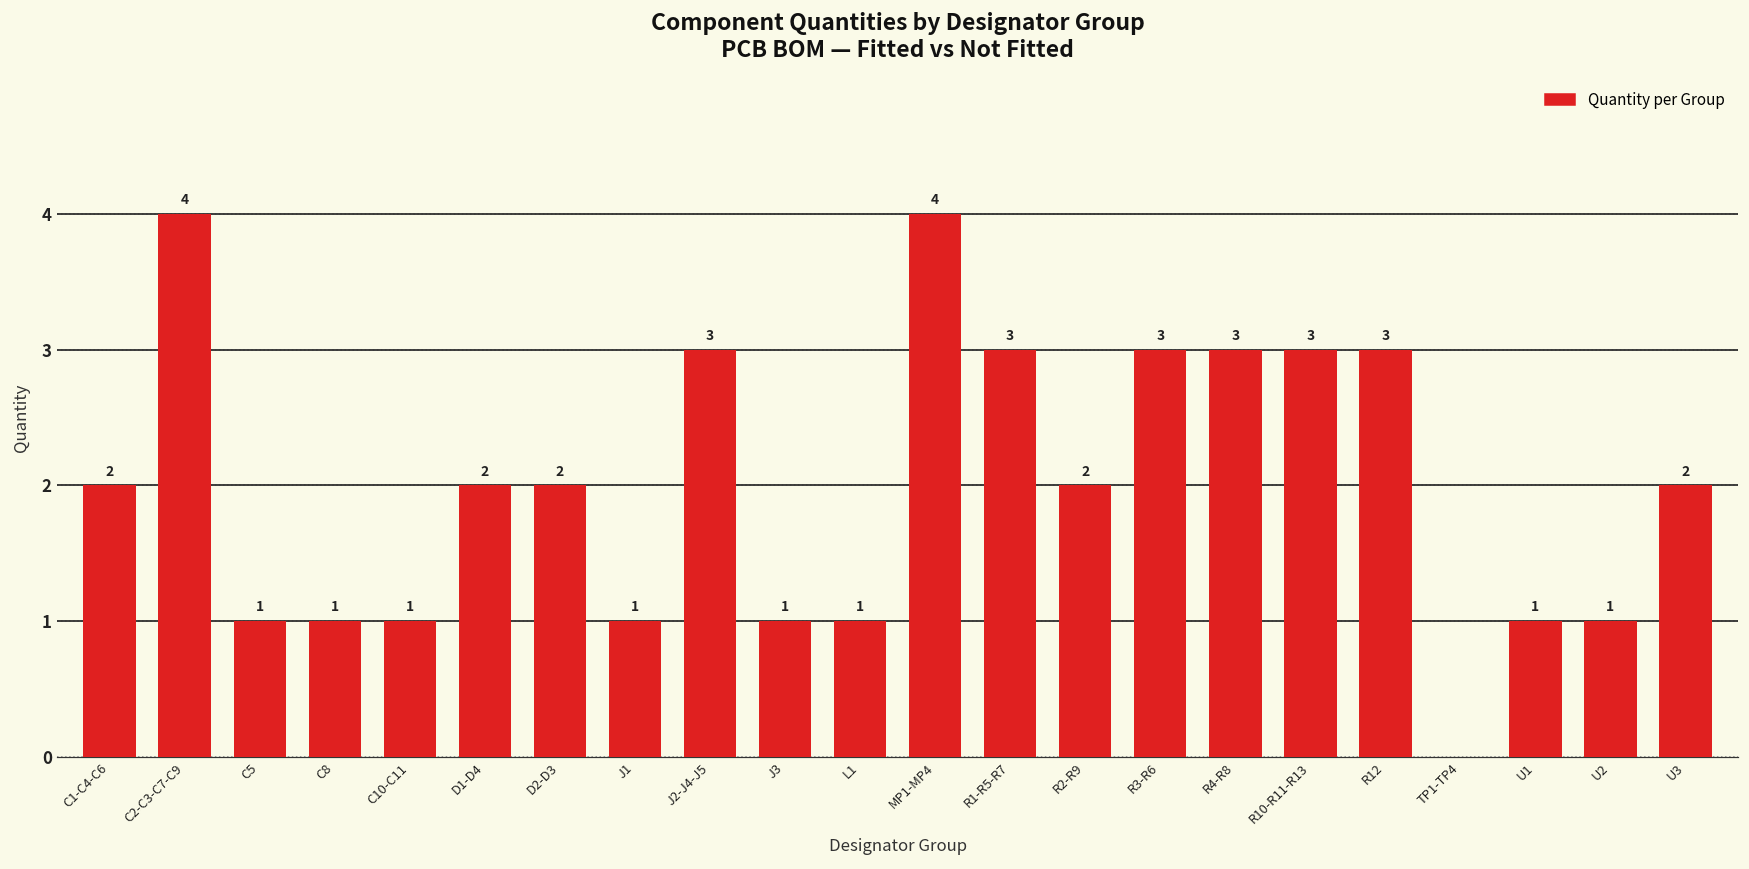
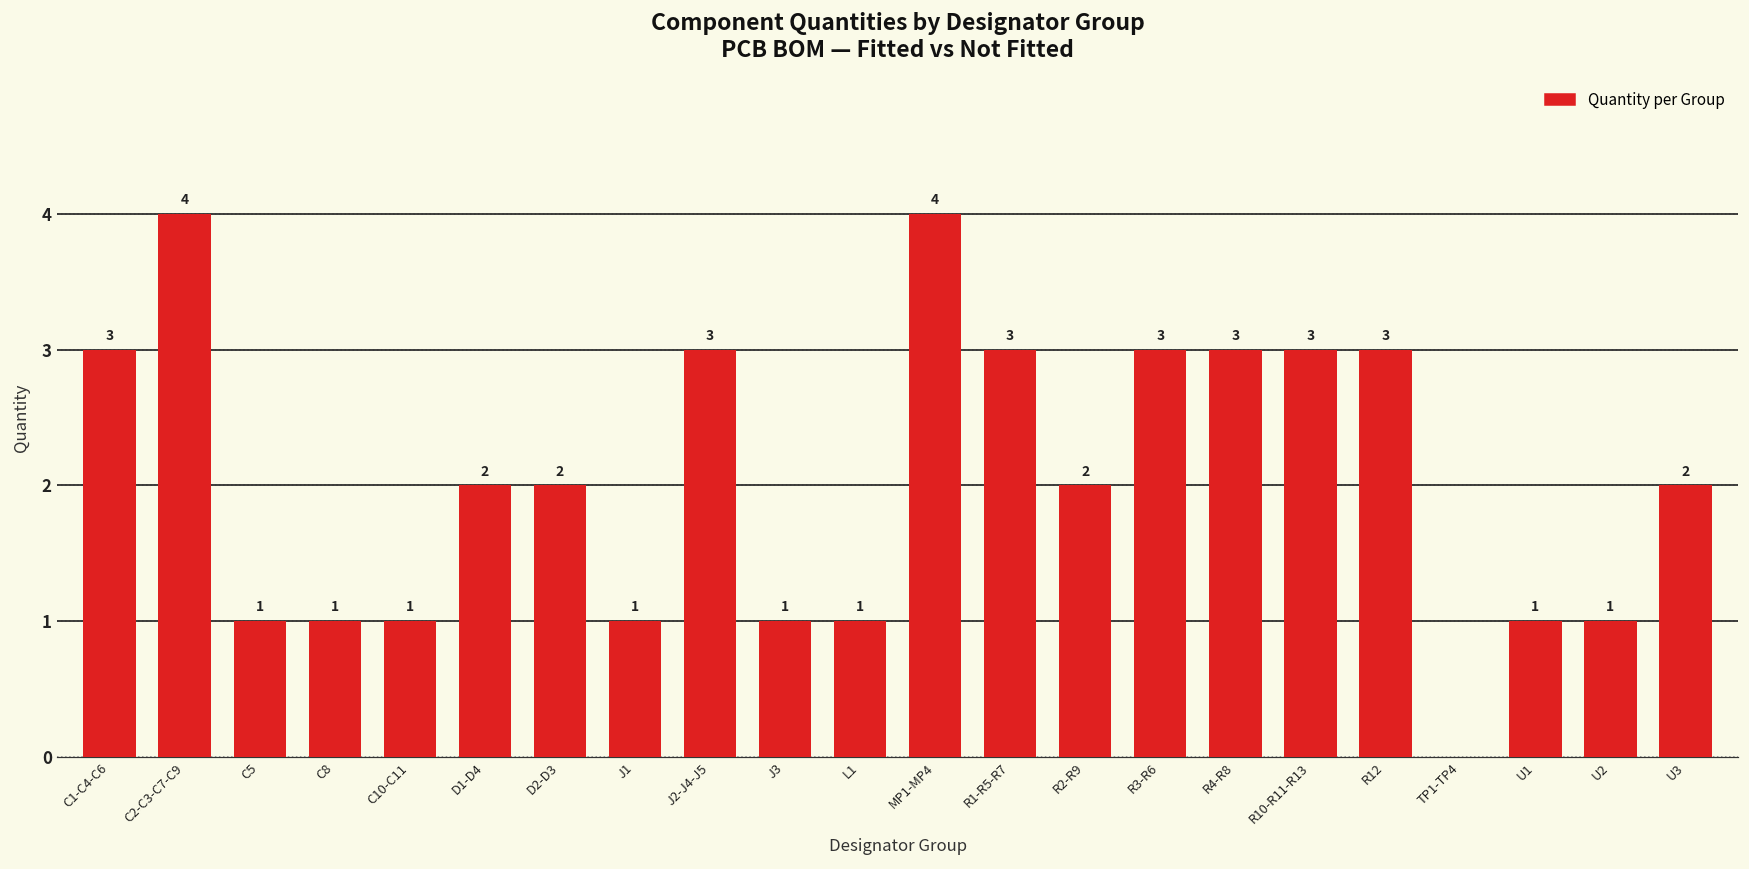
C1-C4-C6: 2 -> 3
